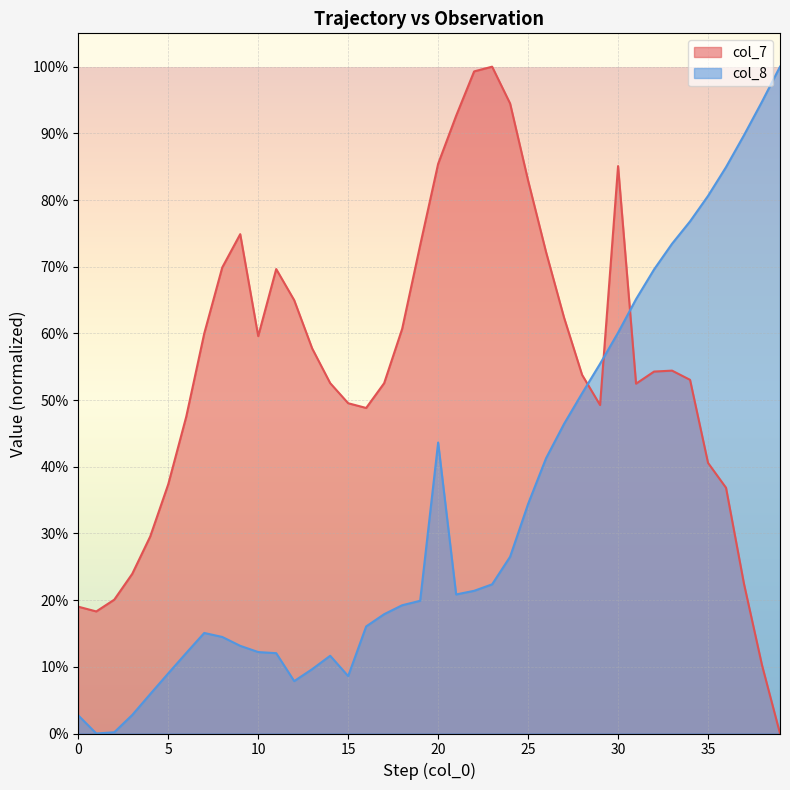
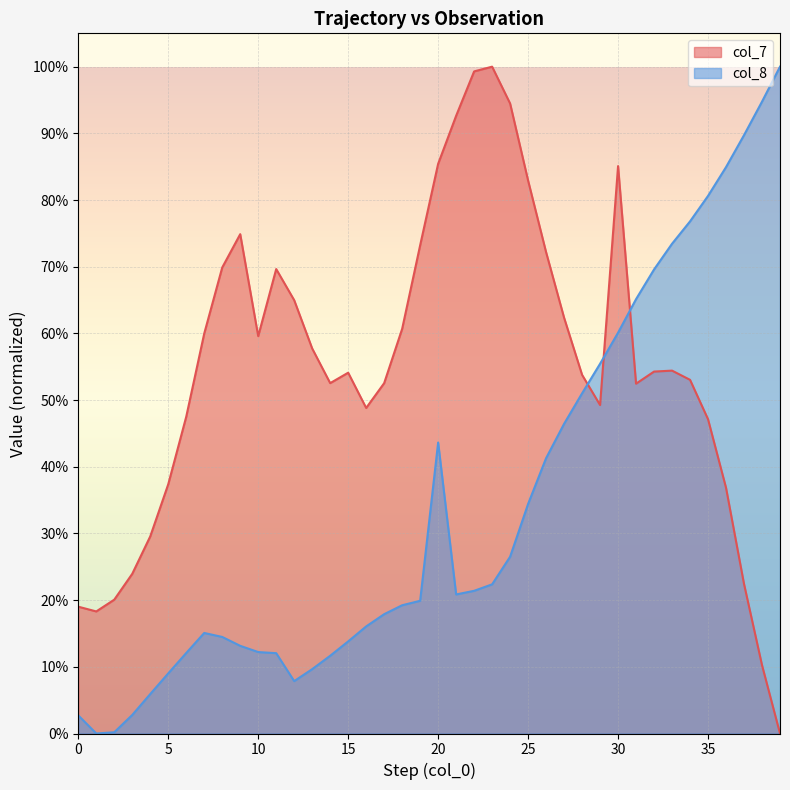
col_7, 15: 50% -> 54%
col_8, 15: 9% -> 14%
col_7, 35: 41% -> 47%
